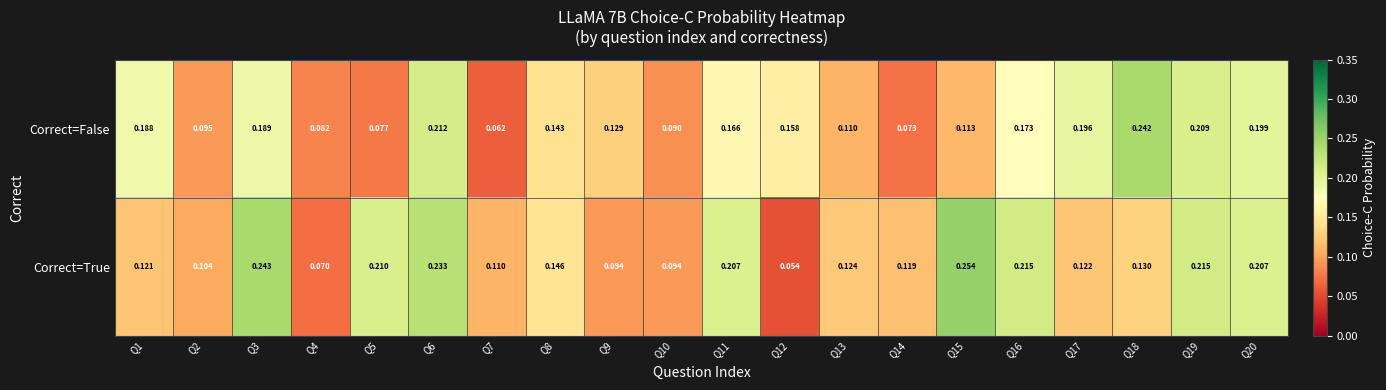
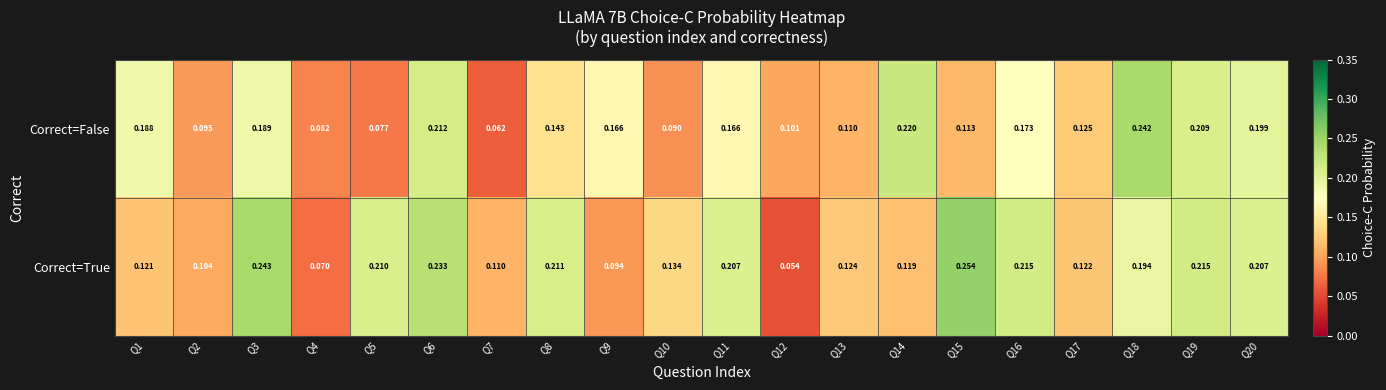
Correct=False, Q9: 0.129 -> 0.166
Correct=False, Q12: 0.158 -> 0.101
Correct=False, Q14: 0.073 -> 0.220
Correct=False, Q17: 0.196 -> 0.125
Correct=True, Q8: 0.146 -> 0.211
Correct=True, Q10: 0.094 -> 0.134
Correct=True, Q18: 0.130 -> 0.194
